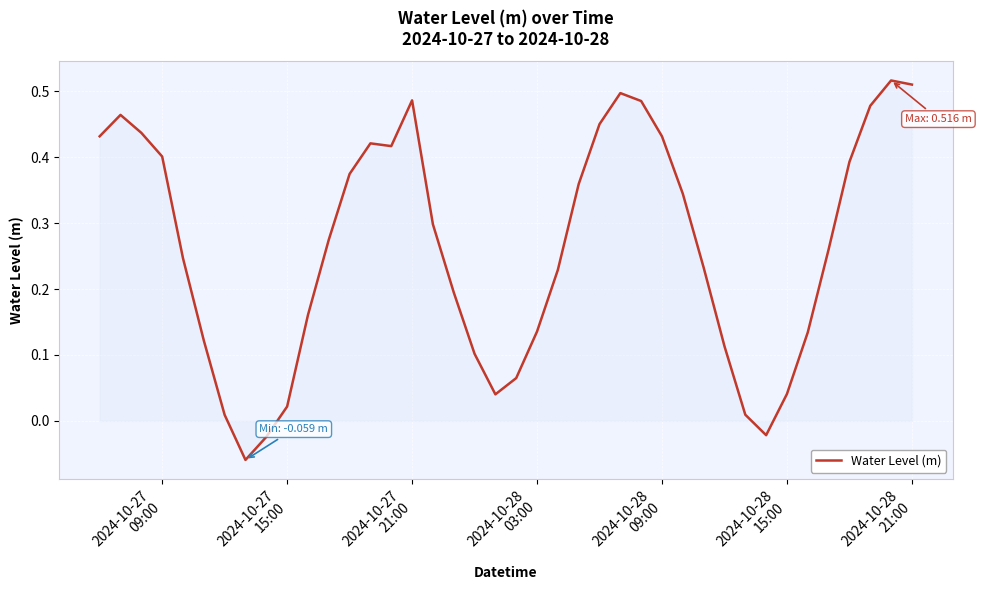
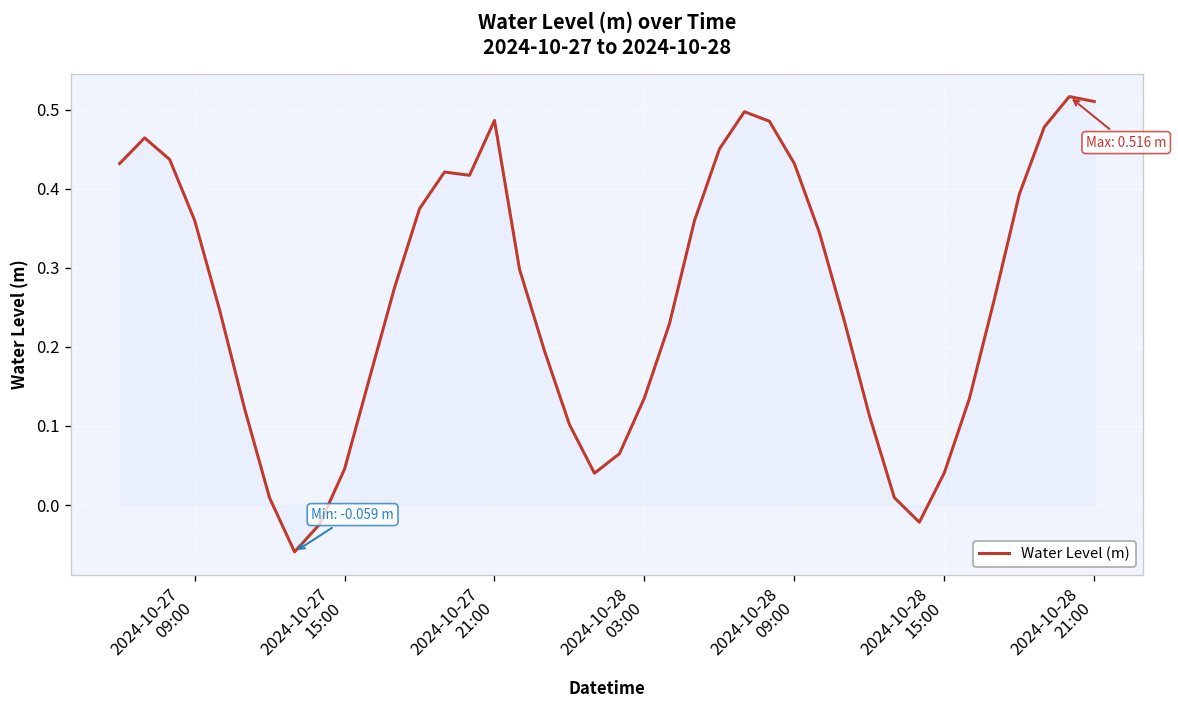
Water Level (m), 2024-10-27 09:00: 0.40 -> 0.36
Water Level (m), 2024-10-27 15:00: 0.02 -> 0.05
